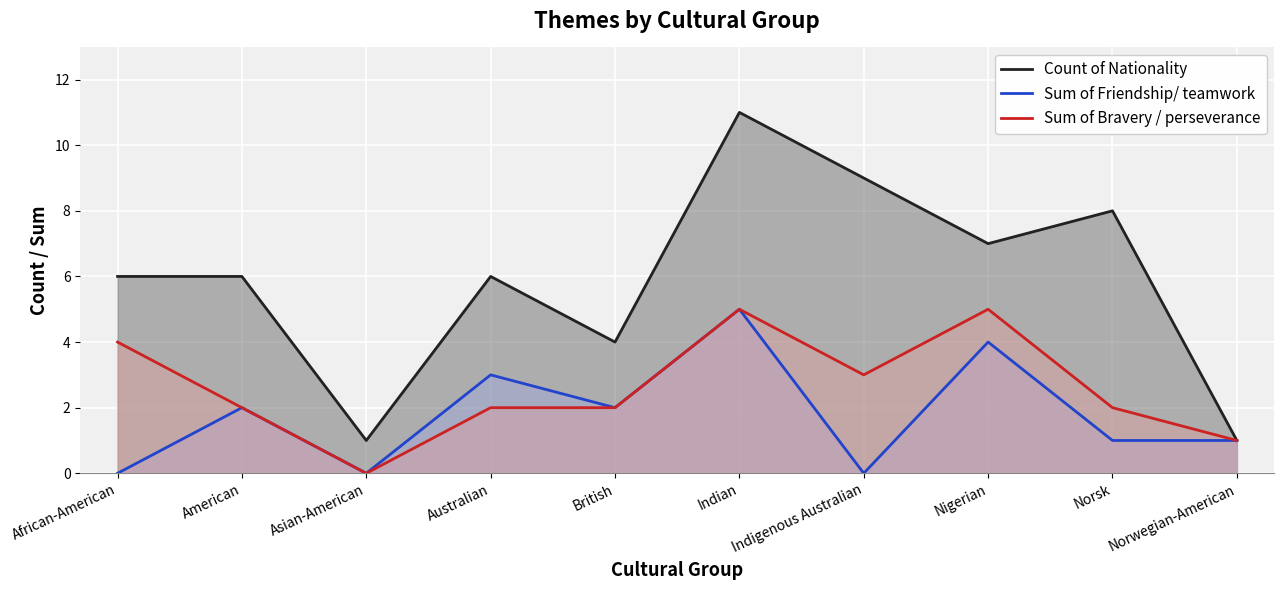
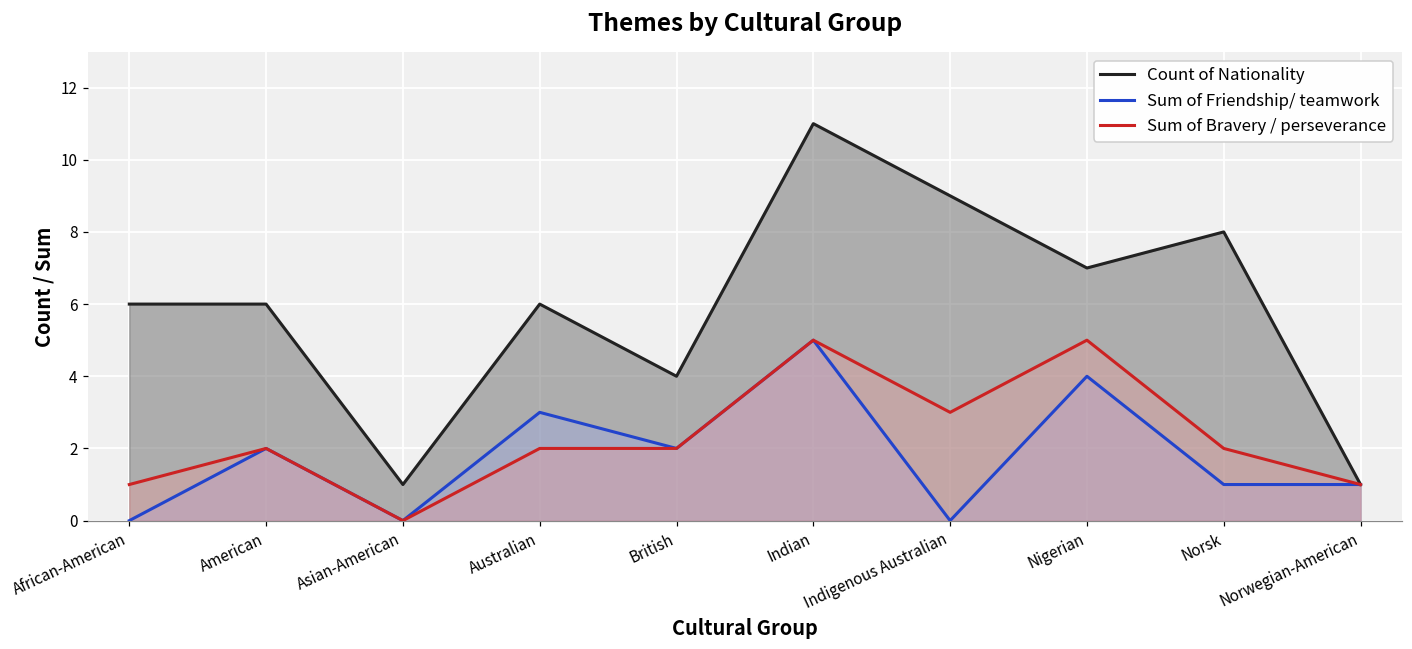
Sum of Bravery / perseverance, African-American: 4 -> 1
